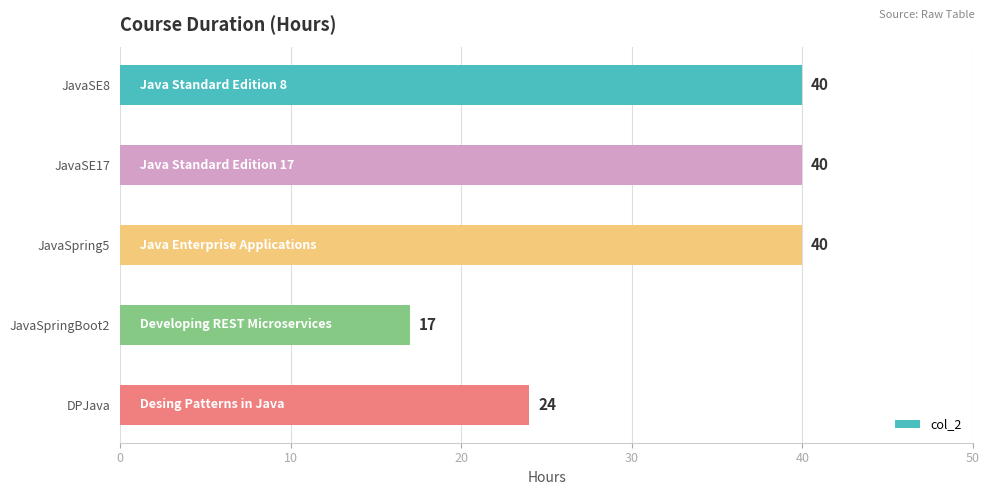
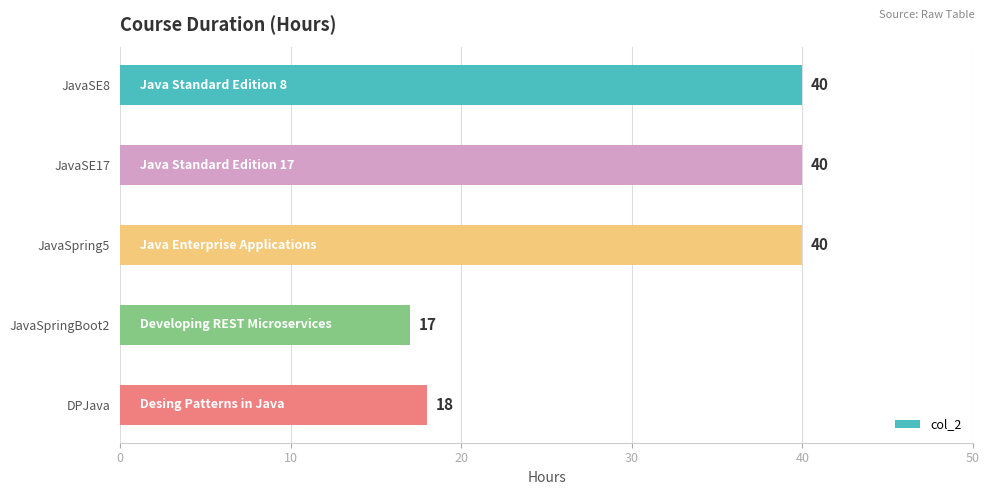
DPJava: 24 -> 18
